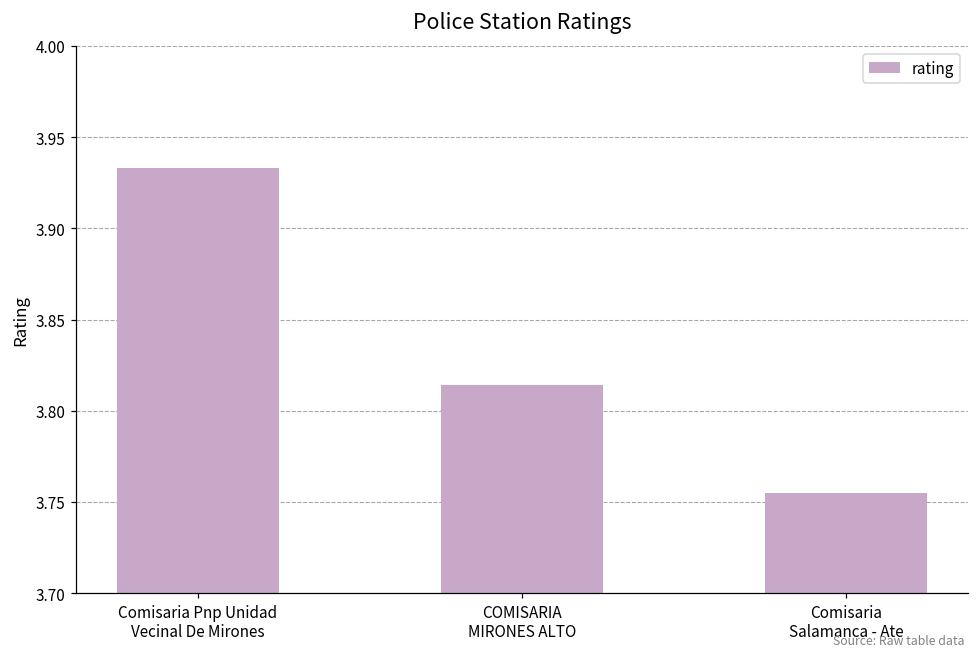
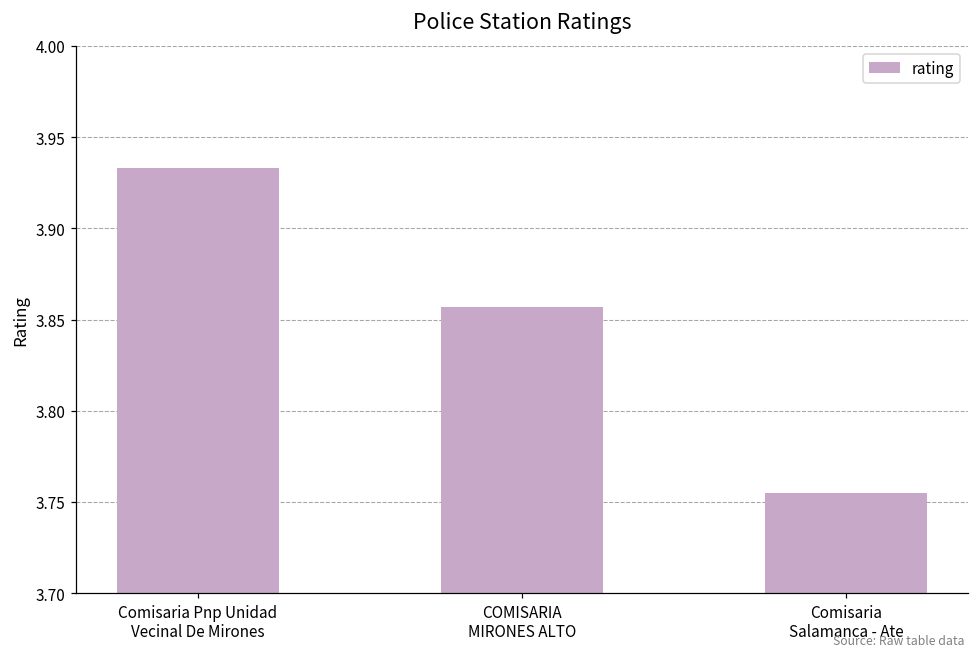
COMISARIA MIRONES ALTO: 3.814 -> 3.857
